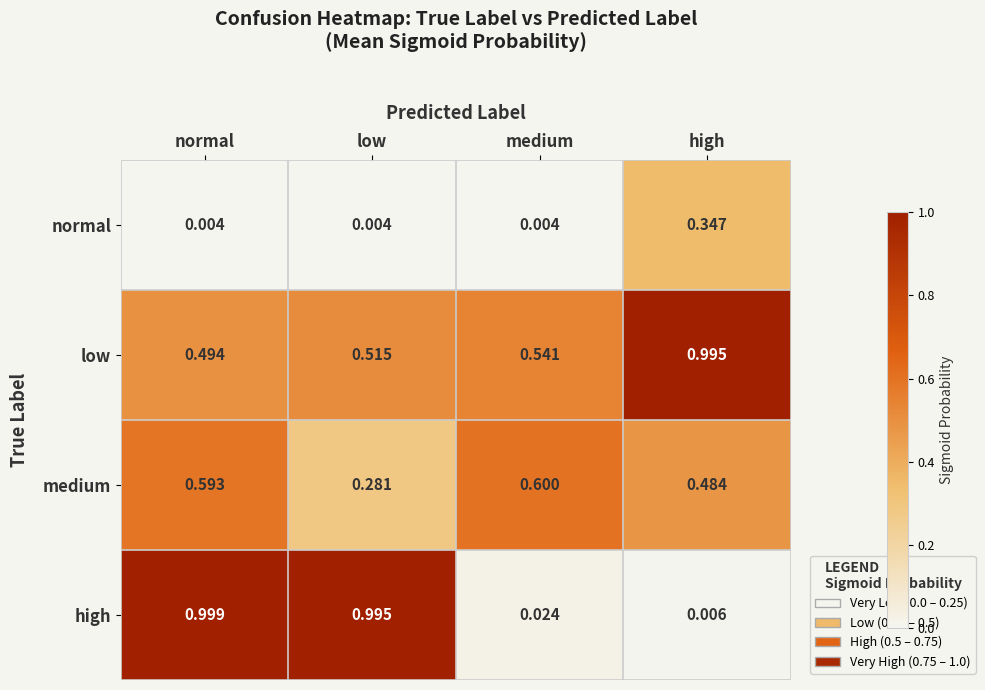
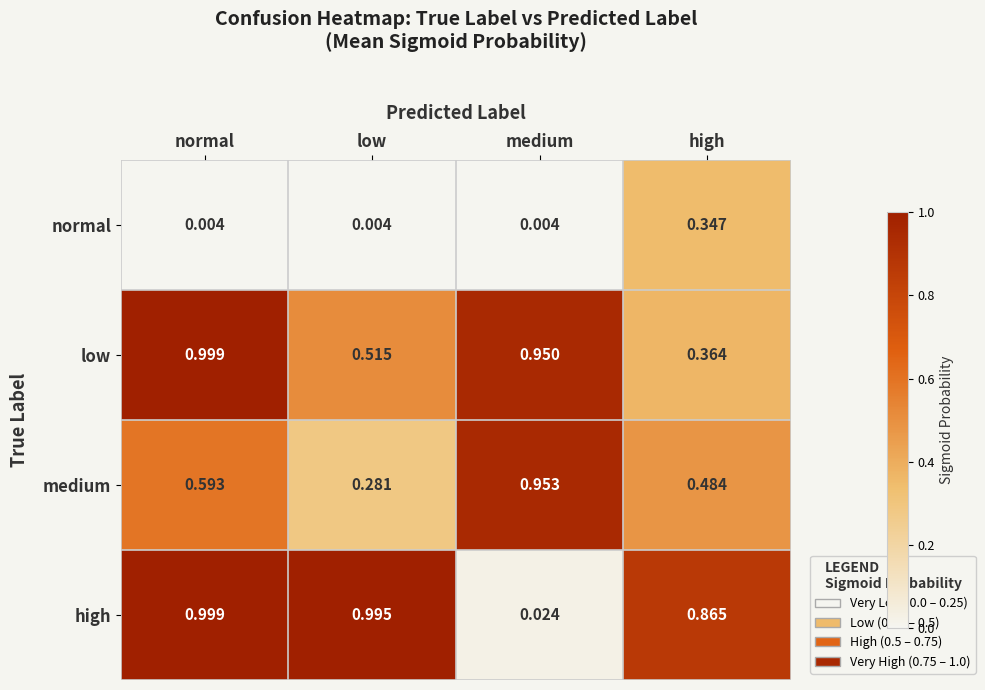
low, normal: 0.494 -> 0.999
low, medium: 0.541 -> 0.950
low, high: 0.995 -> 0.364
medium, medium: 0.600 -> 0.953
high, high: 0.006 -> 0.865
